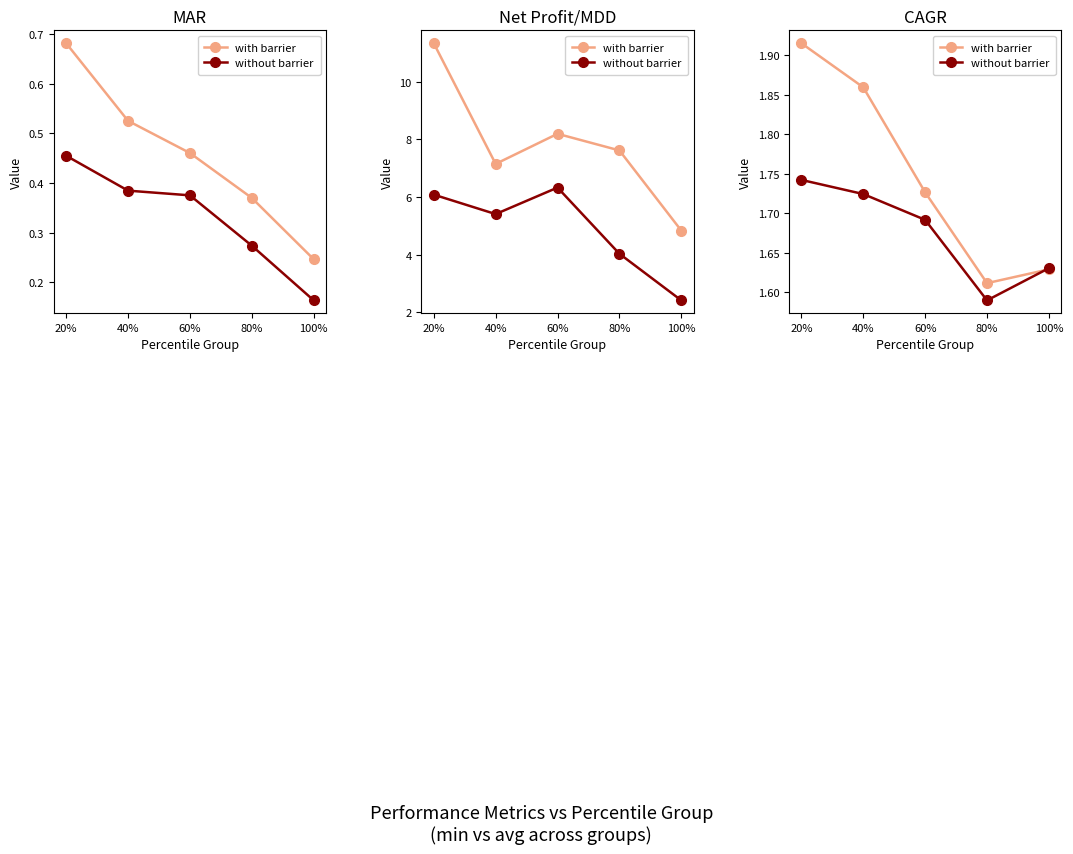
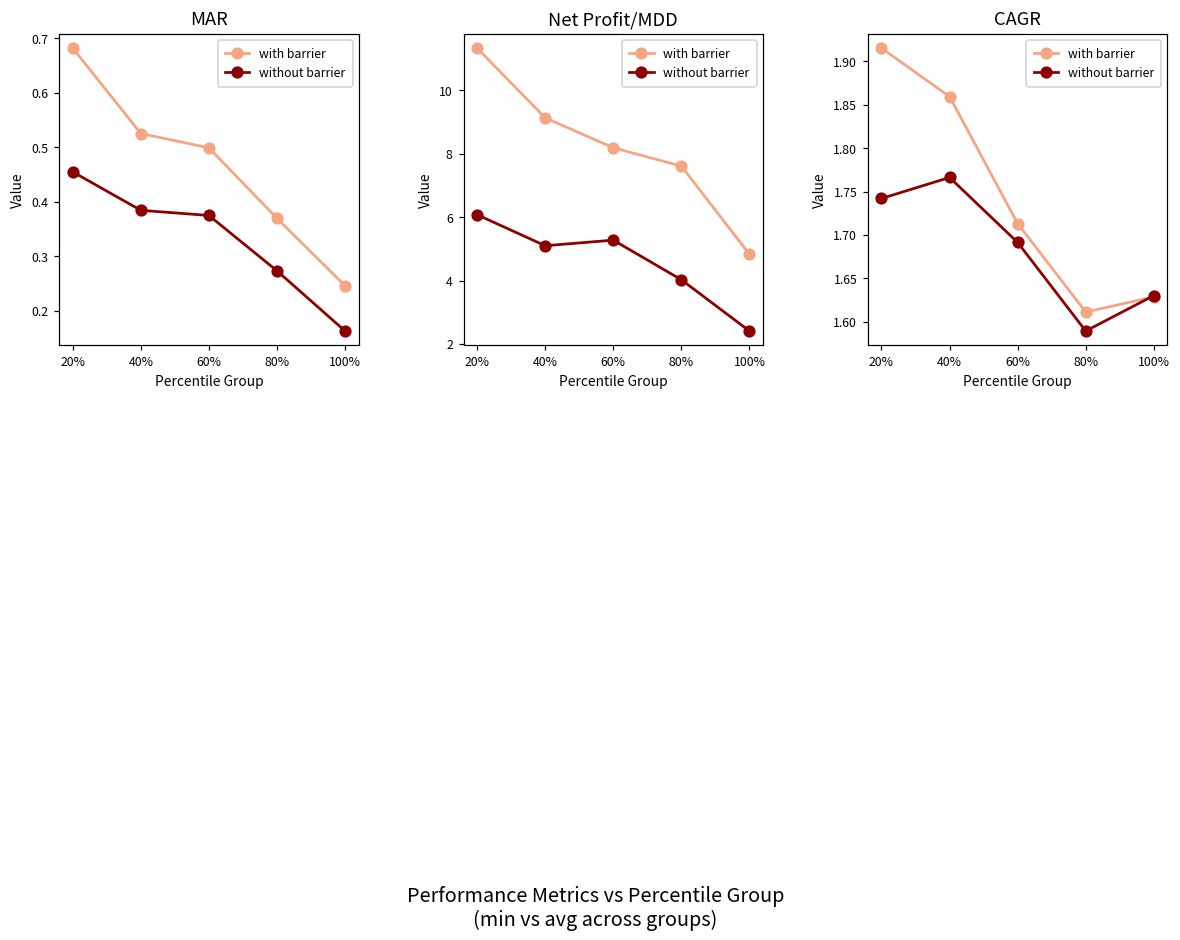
MAR, with barrier, 60%: 0.46 -> 0.50
Net Profit/MDD, with barrier, 40%: 7.1 -> 9.1
Net Profit/MDD, without barrier, 40%: 5.4 -> 5.1
Net Profit/MDD, without barrier, 60%: 6.3 -> 5.3
CAGR, without barrier, 40%: 1.72 -> 1.77
CAGR, with barrier, 60%: 1.73 -> 1.71
